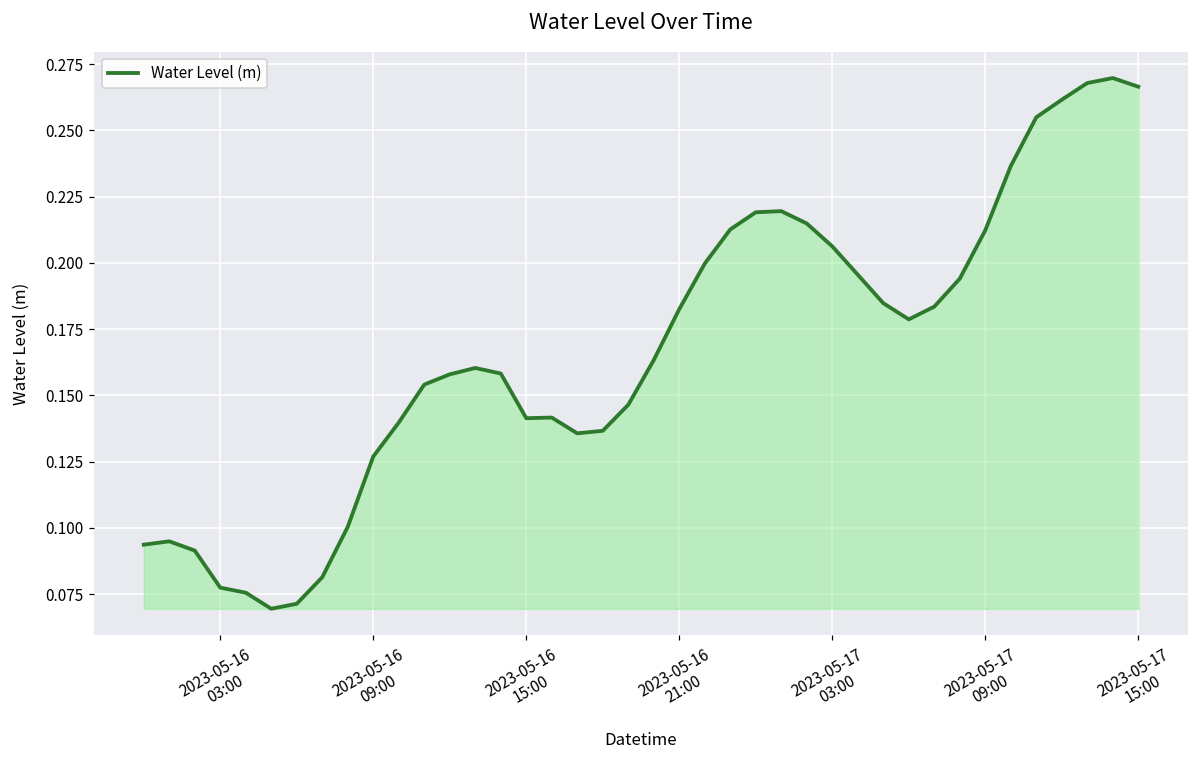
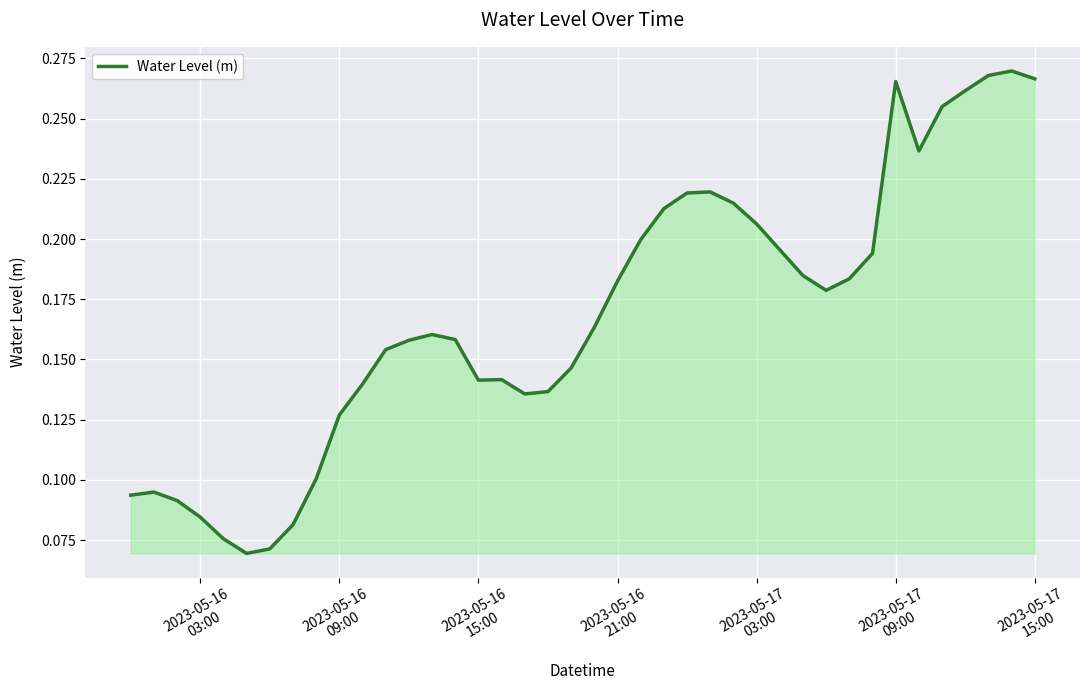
2023-05-16 03:00: 0.077 -> 0.085
2023-05-17 09:00: 0.212 -> 0.265
